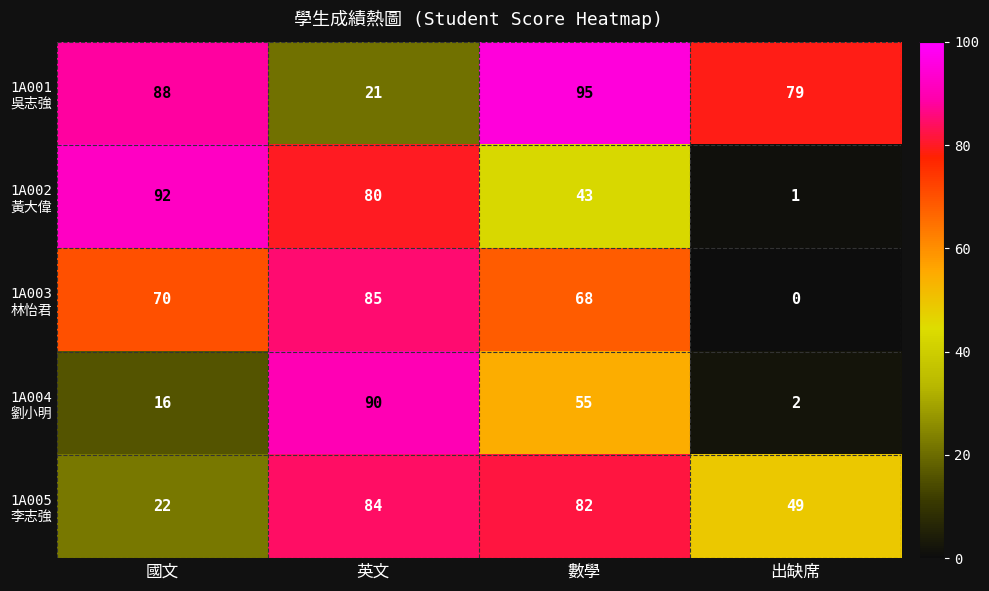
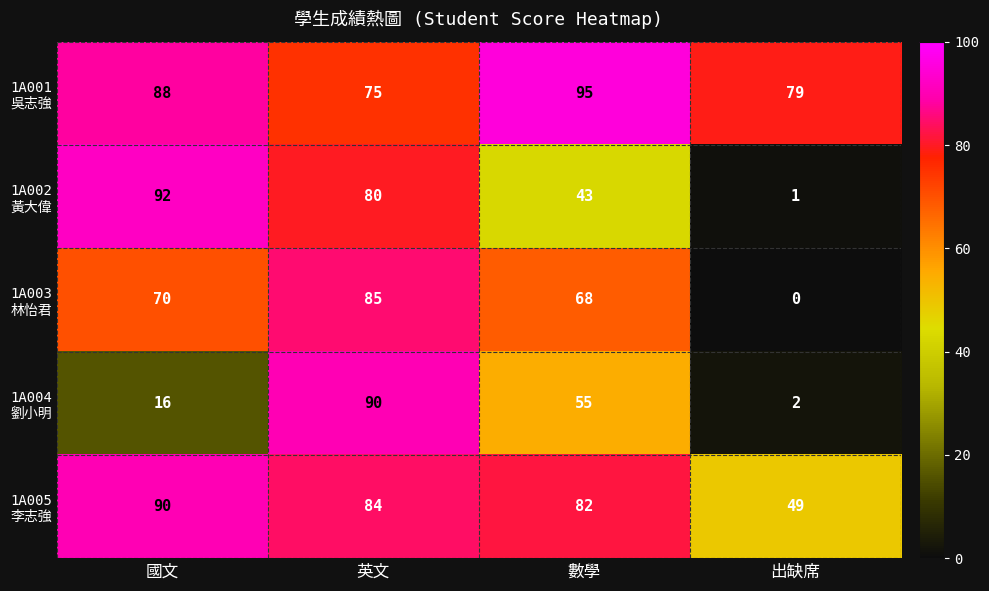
1A001 吳志強, 英文: 21 -> 75
1A005 李志強, 國文: 22 -> 90
